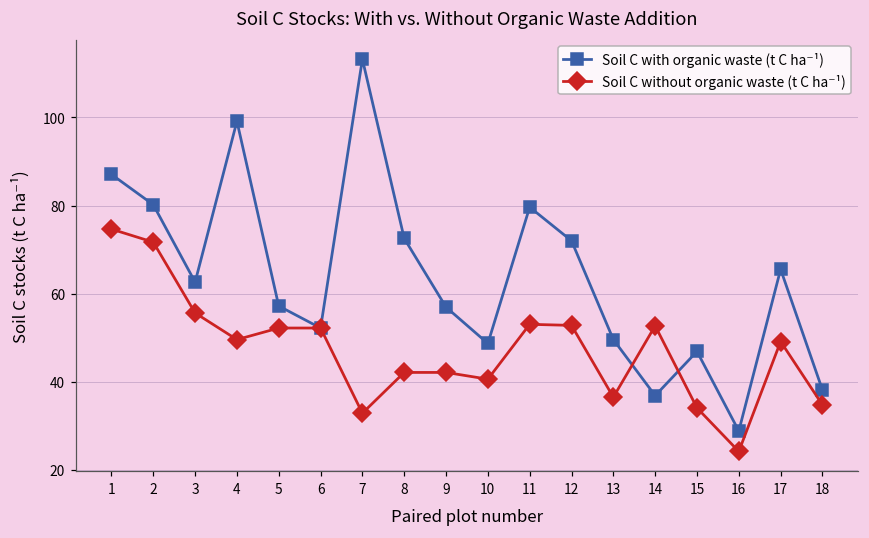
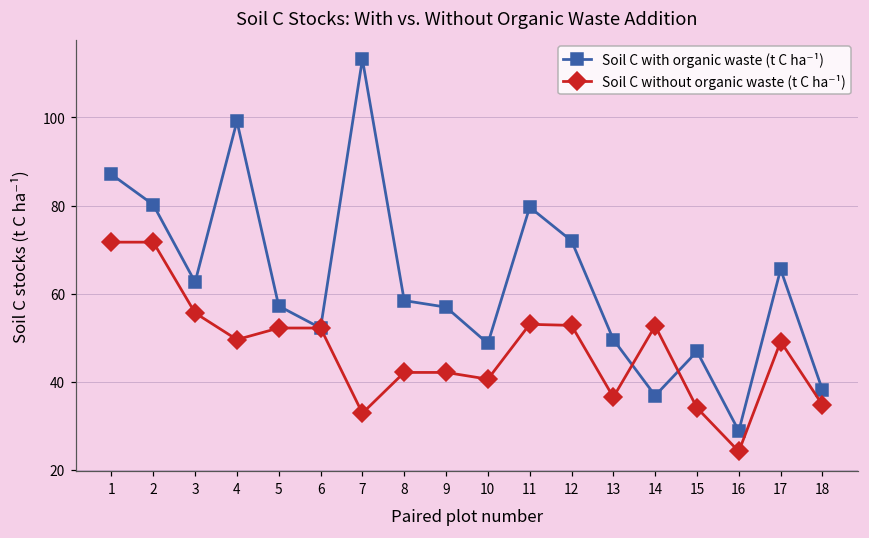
Soil C without organic waste (t C ha⁻¹), 1: 75 -> 72
Soil C with organic waste (t C ha⁻¹), 8: 73 -> 58
